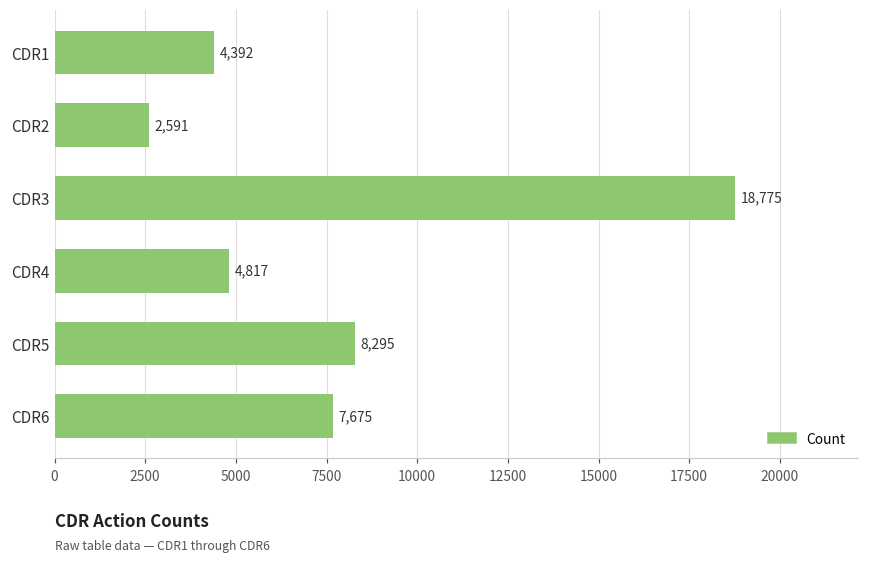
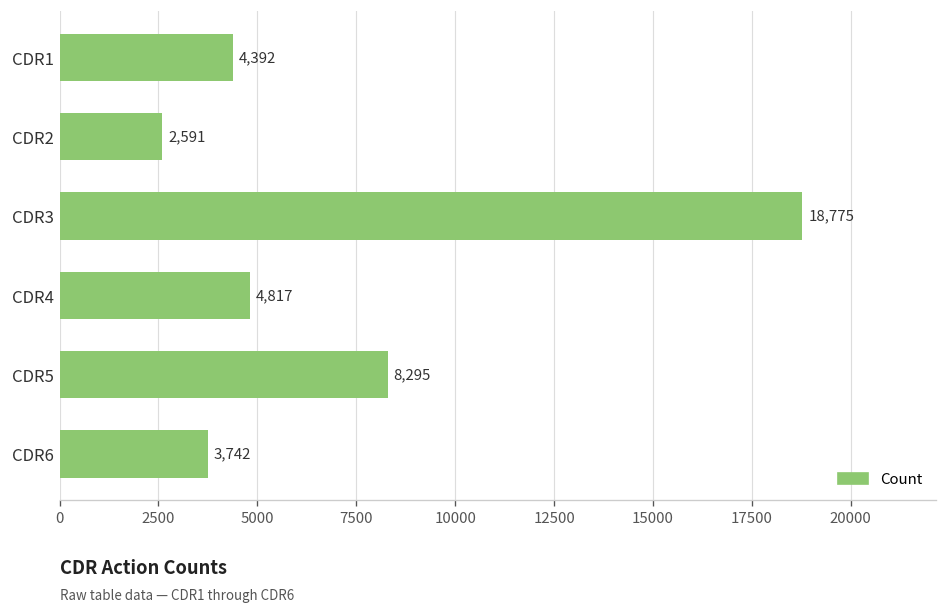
CDR6: 7,675 -> 3,742
